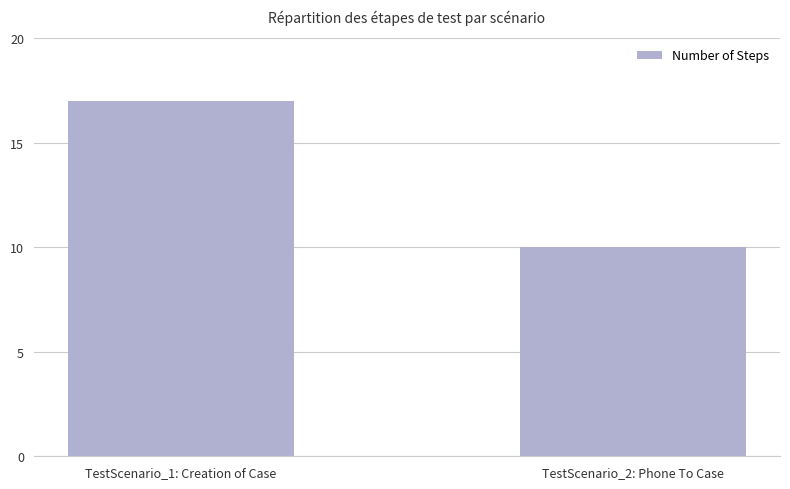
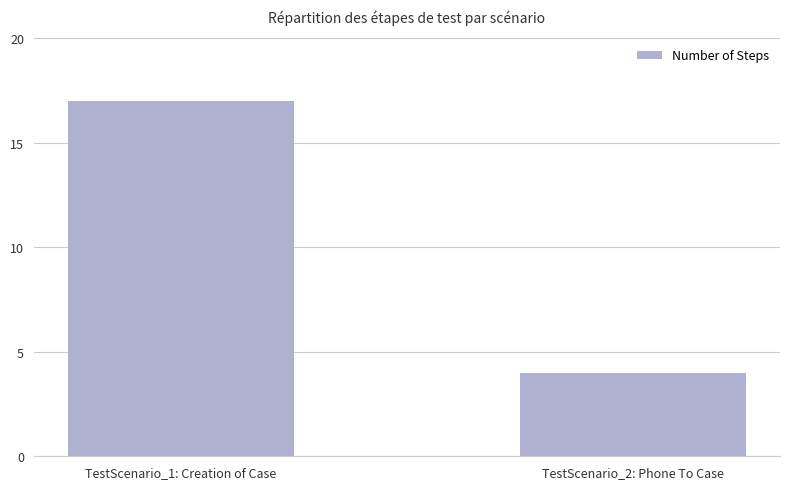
TestScenario_2: Phone To Case: 10 -> 4
